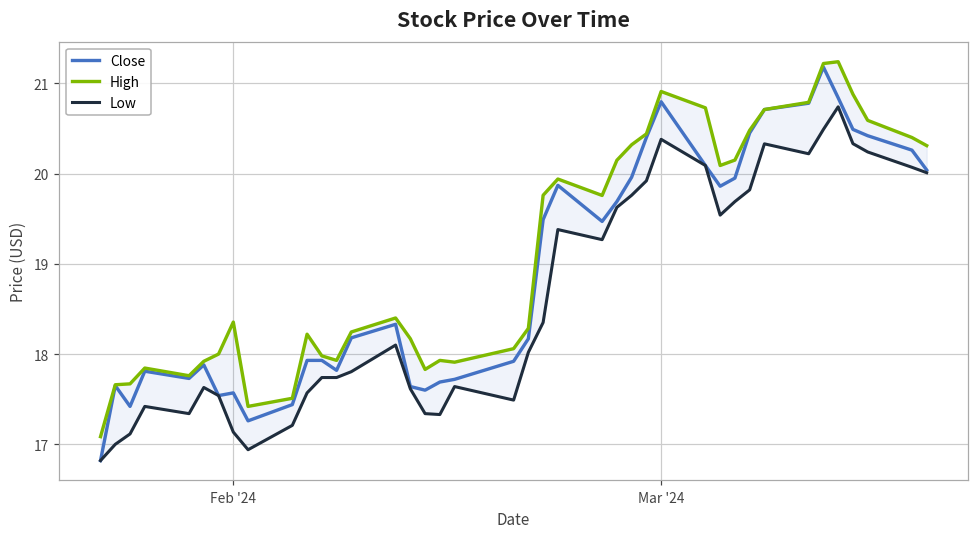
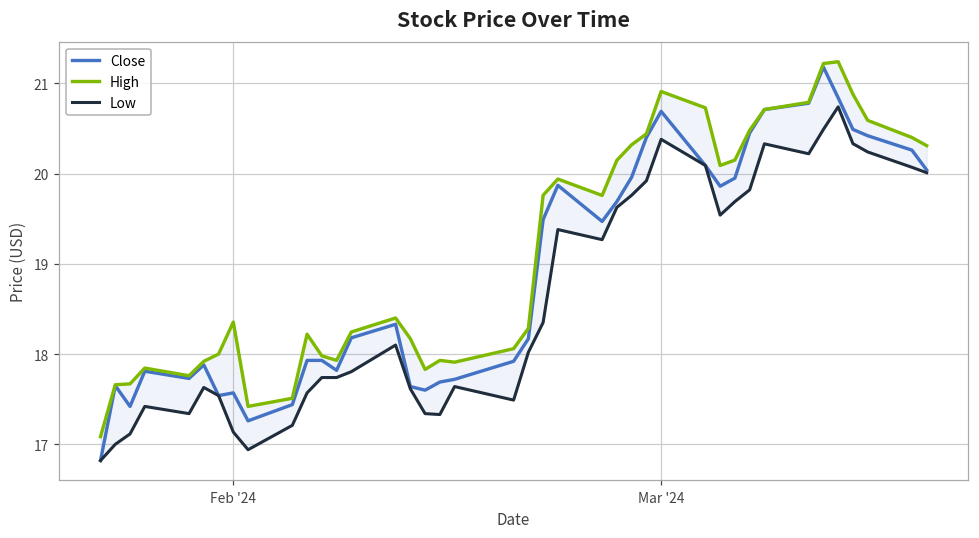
Close, Mar '24: 20.8 -> 20.7
